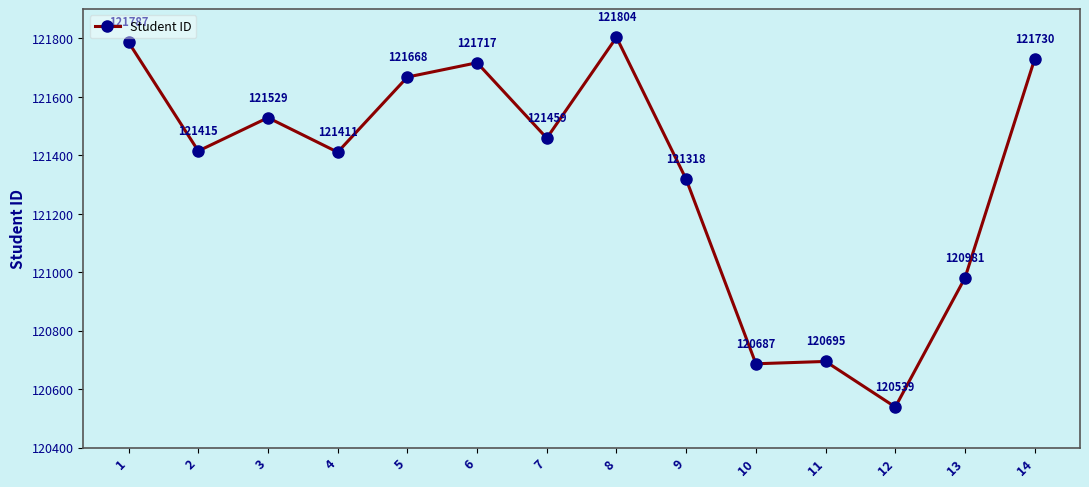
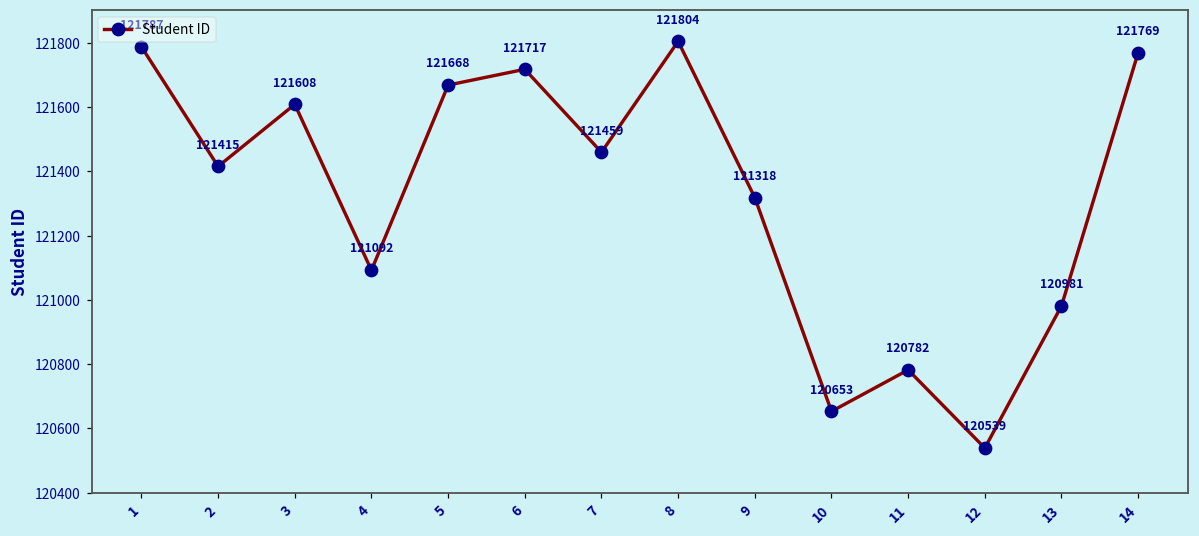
3: 121529 -> 121608
4: 121411 -> 121092
10: 120687 -> 120653
11: 120695 -> 120782
14: 121730 -> 121769
